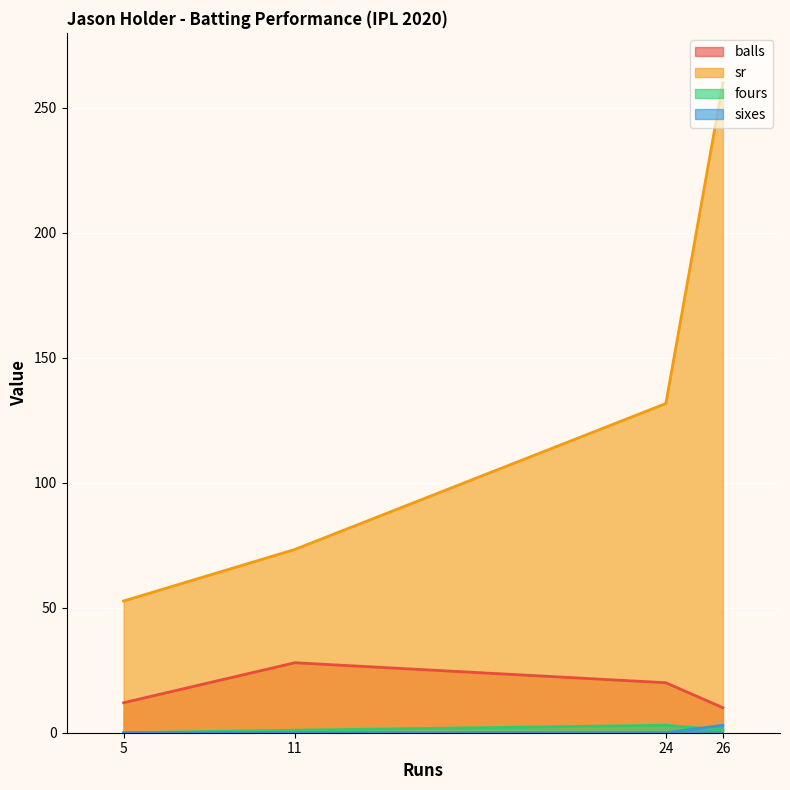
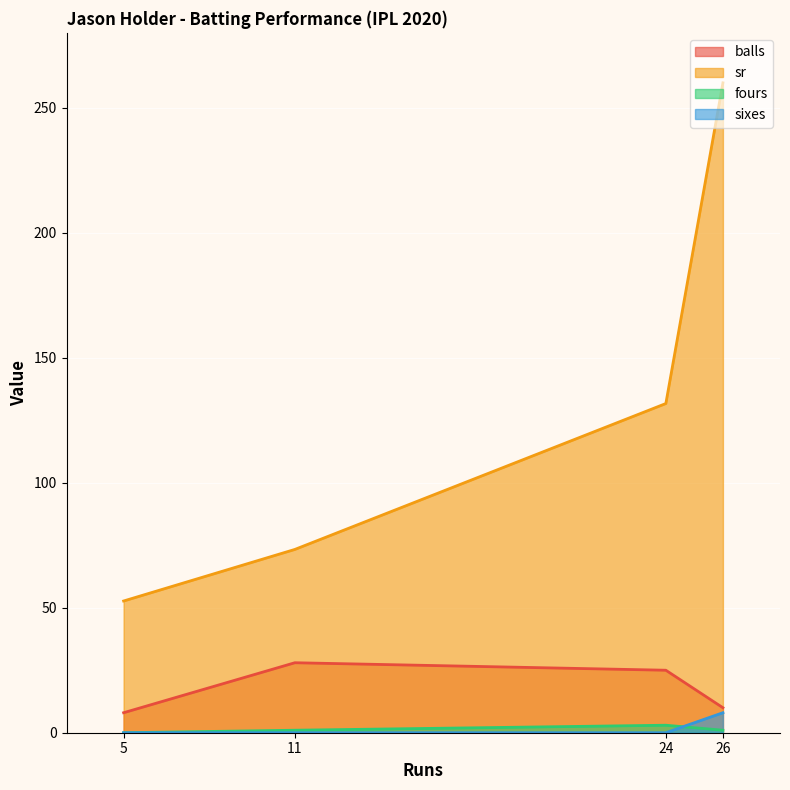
balls, 5: 12 -> 8
balls, 24: 20 -> 25
sixes, 26: 3 -> 8
